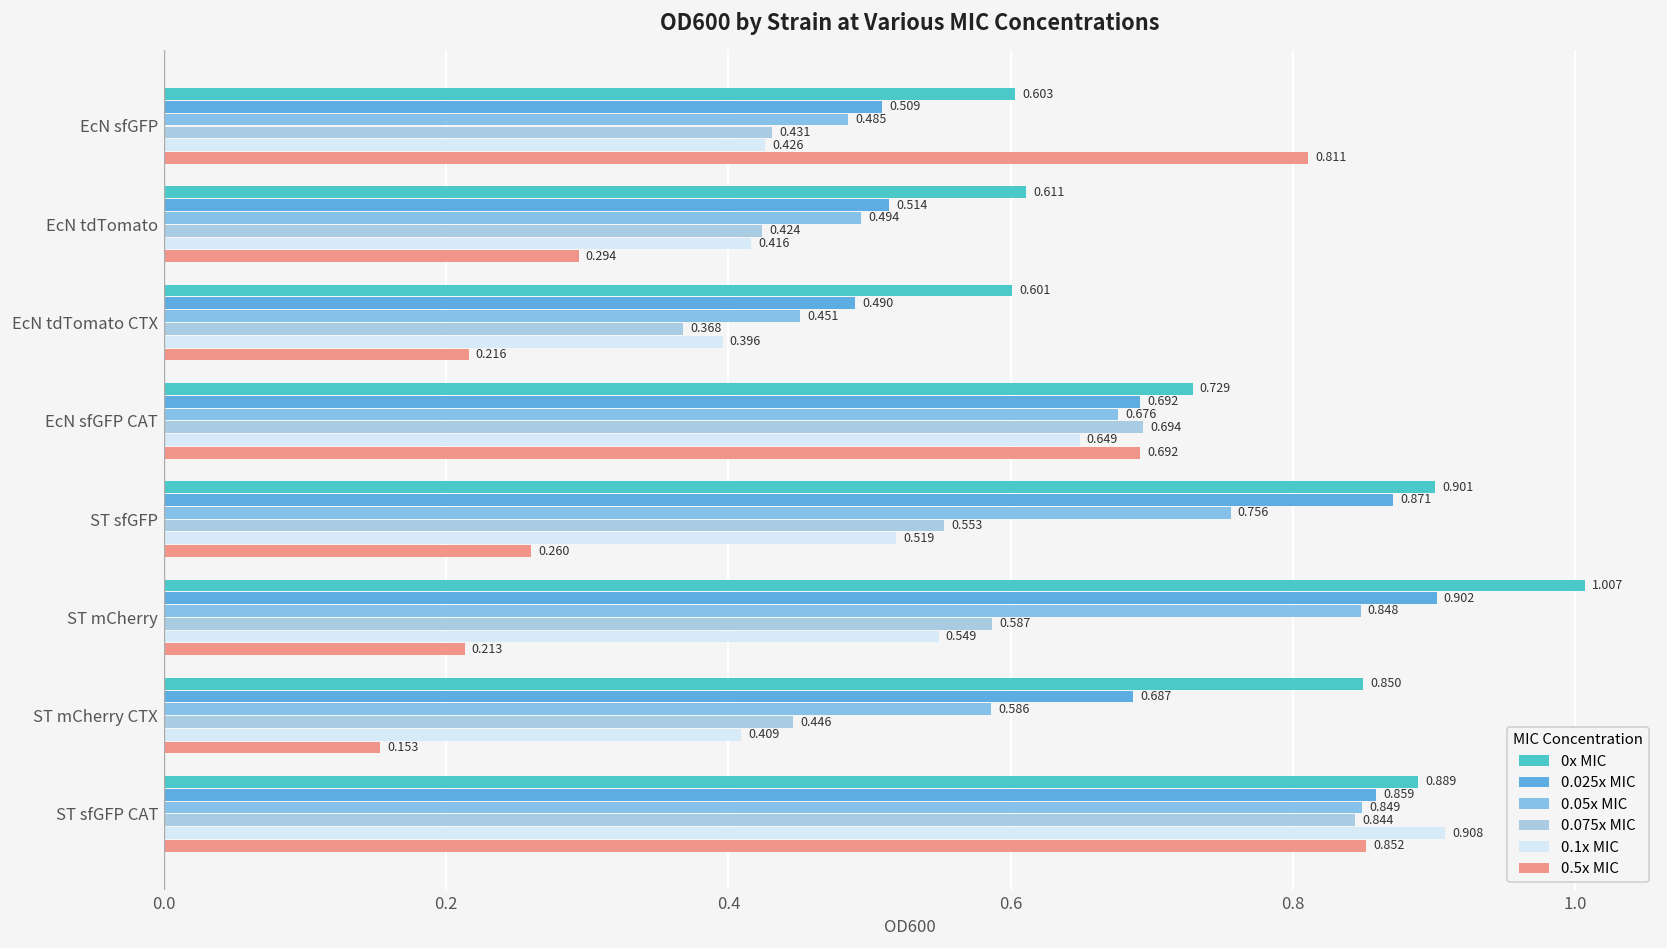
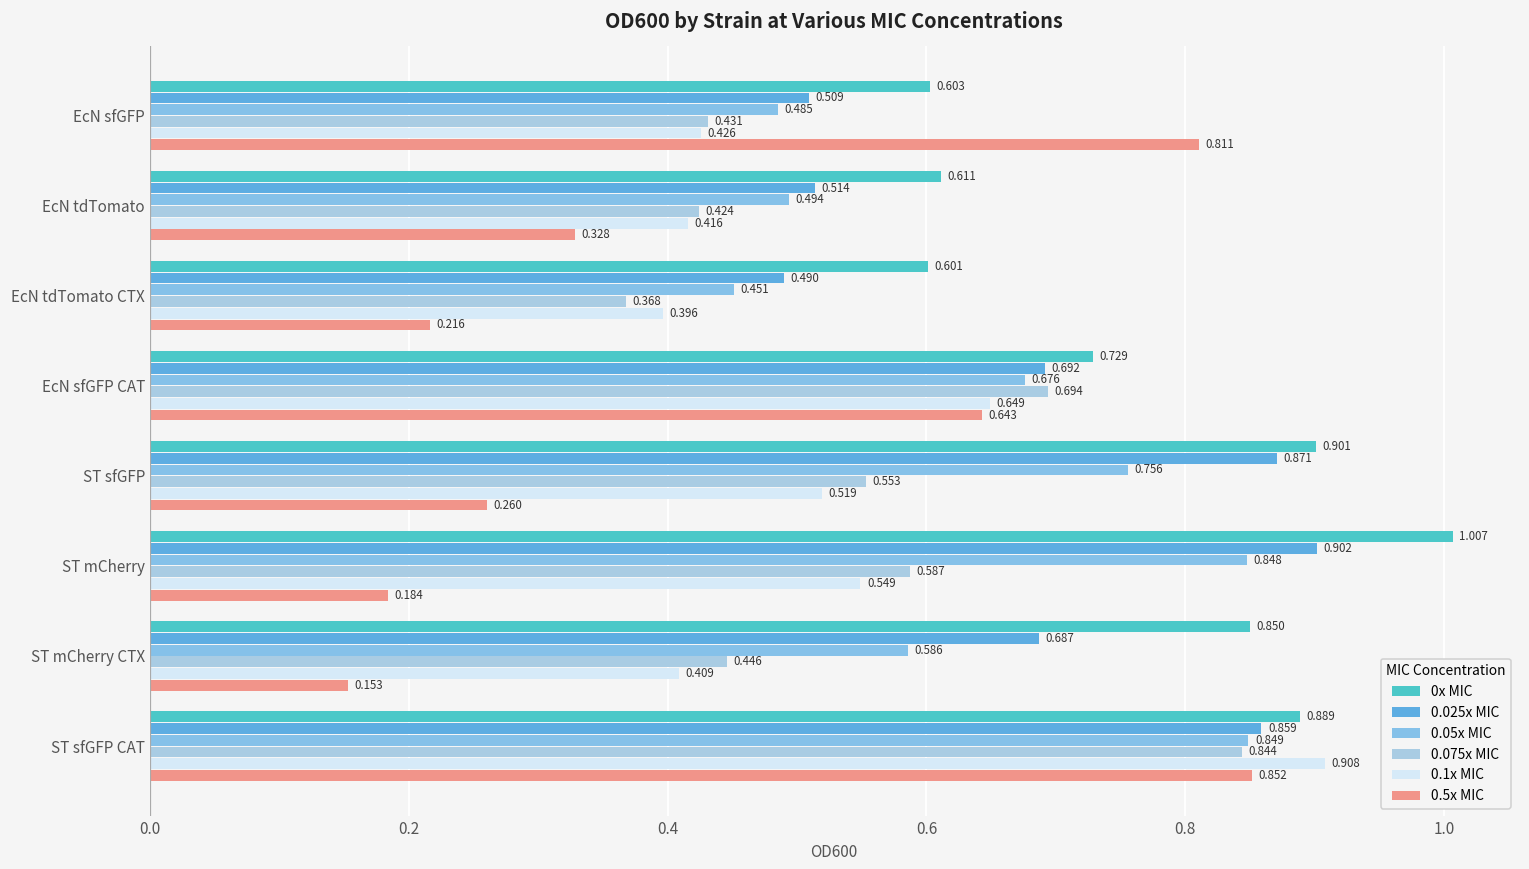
0.5x MIC, EcN tdTomato: 0.294 -> 0.328
0.5x MIC, EcN sfGFP CAT: 0.692 -> 0.643
0.5x MIC, ST mCherry: 0.213 -> 0.184
